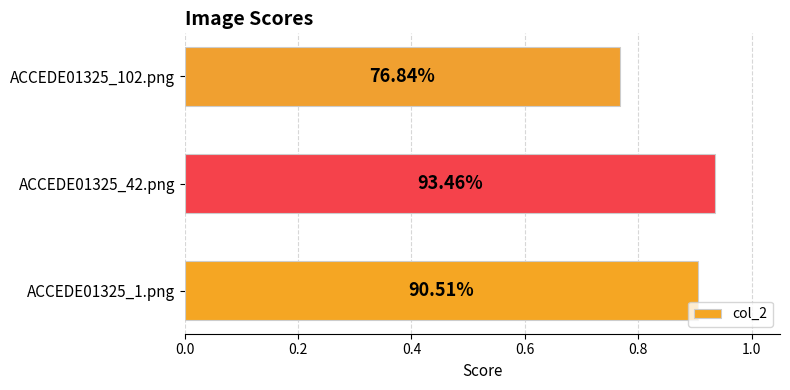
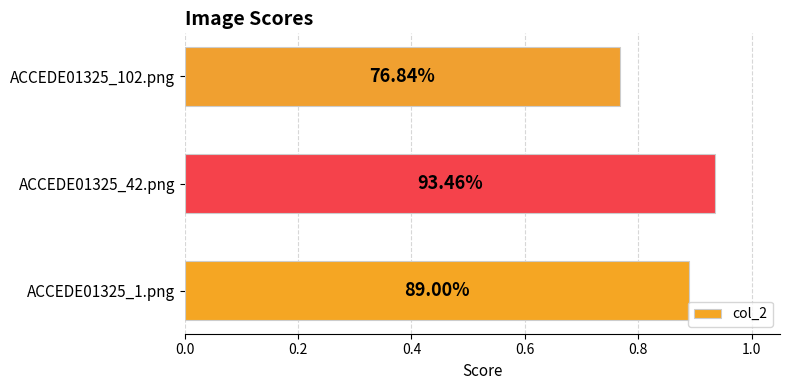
ACCEDE01325_1.png: 90.51% -> 89.00%
